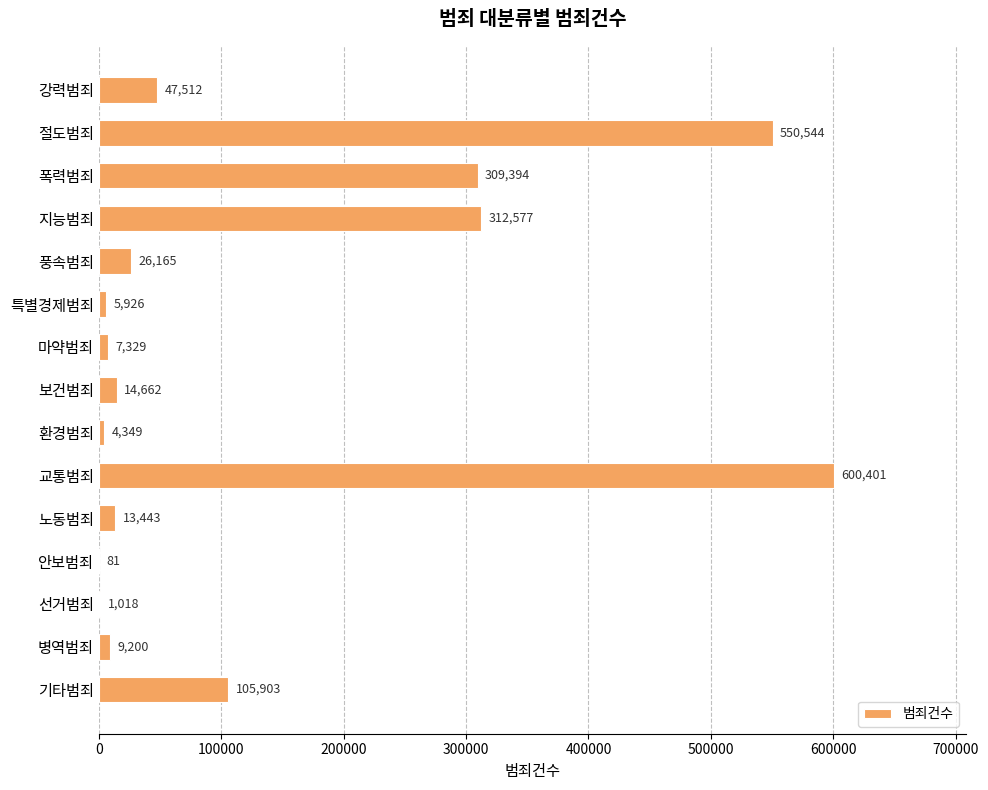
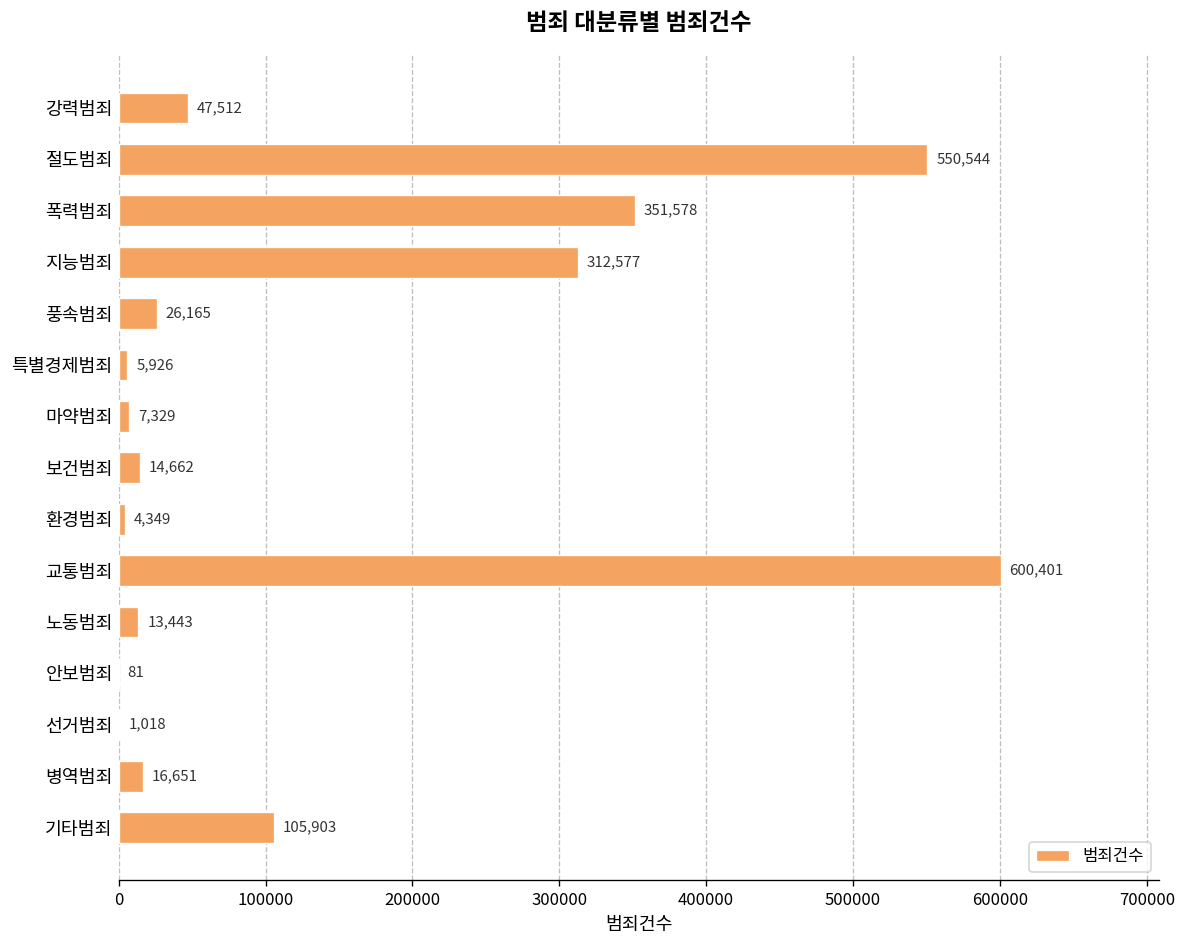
폭력범죄: 309,394 -> 351,578
병역범죄: 9,200 -> 16,651
